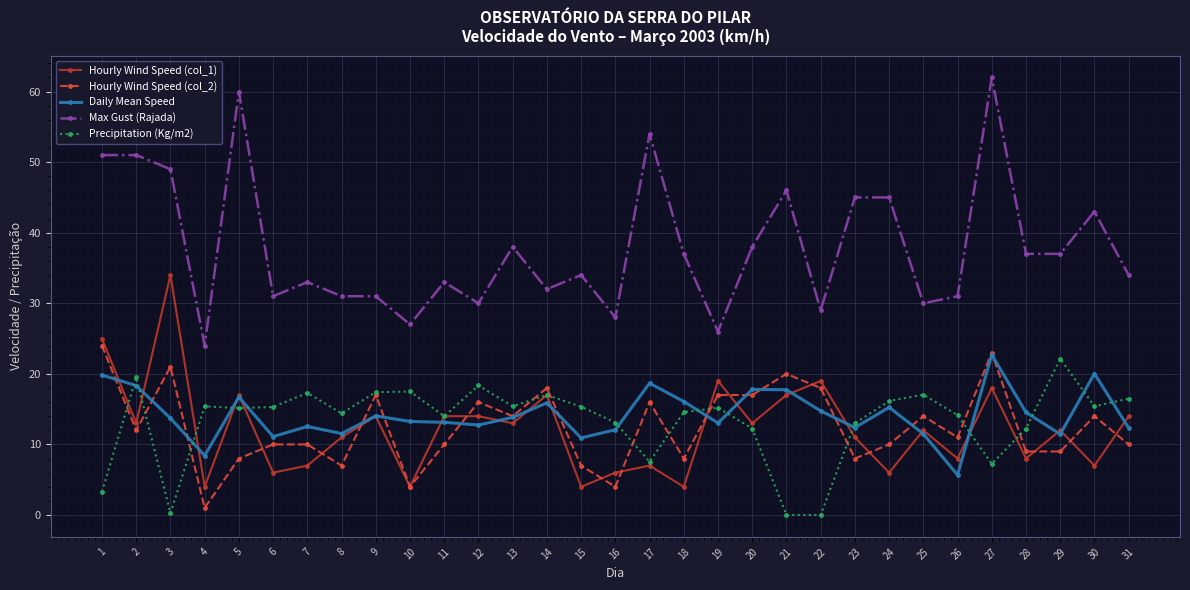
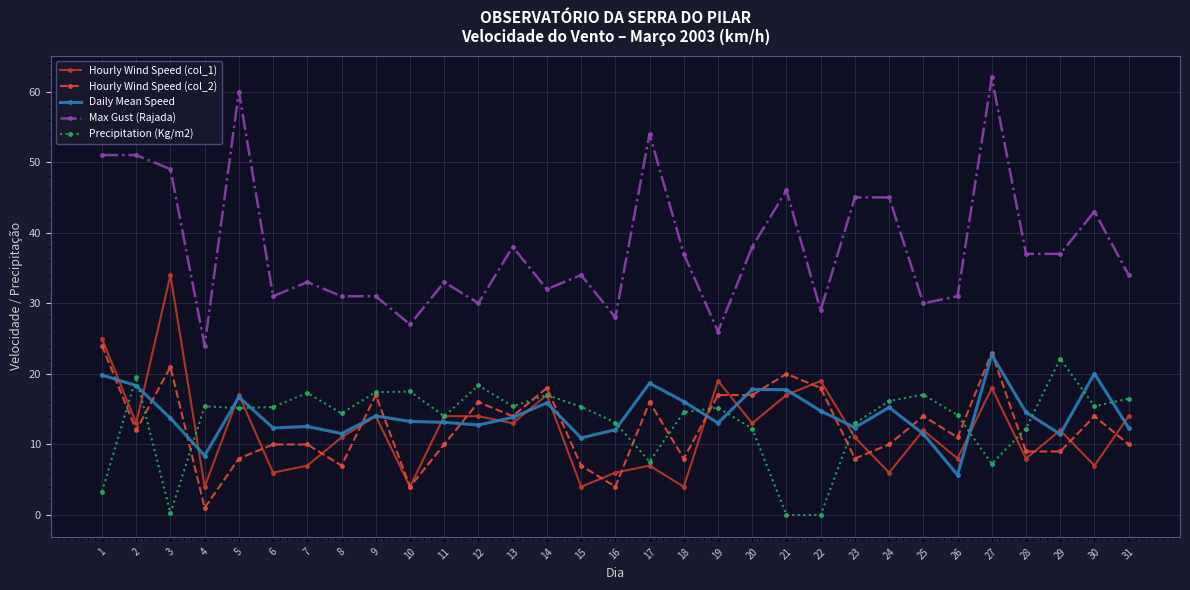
Daily Mean Speed, 6: 11 -> 12
